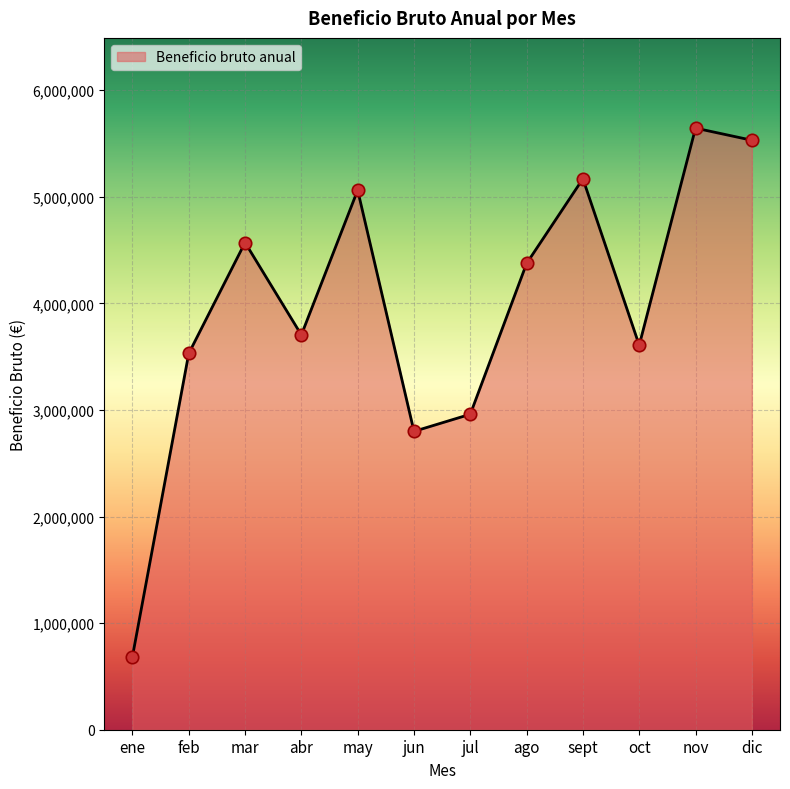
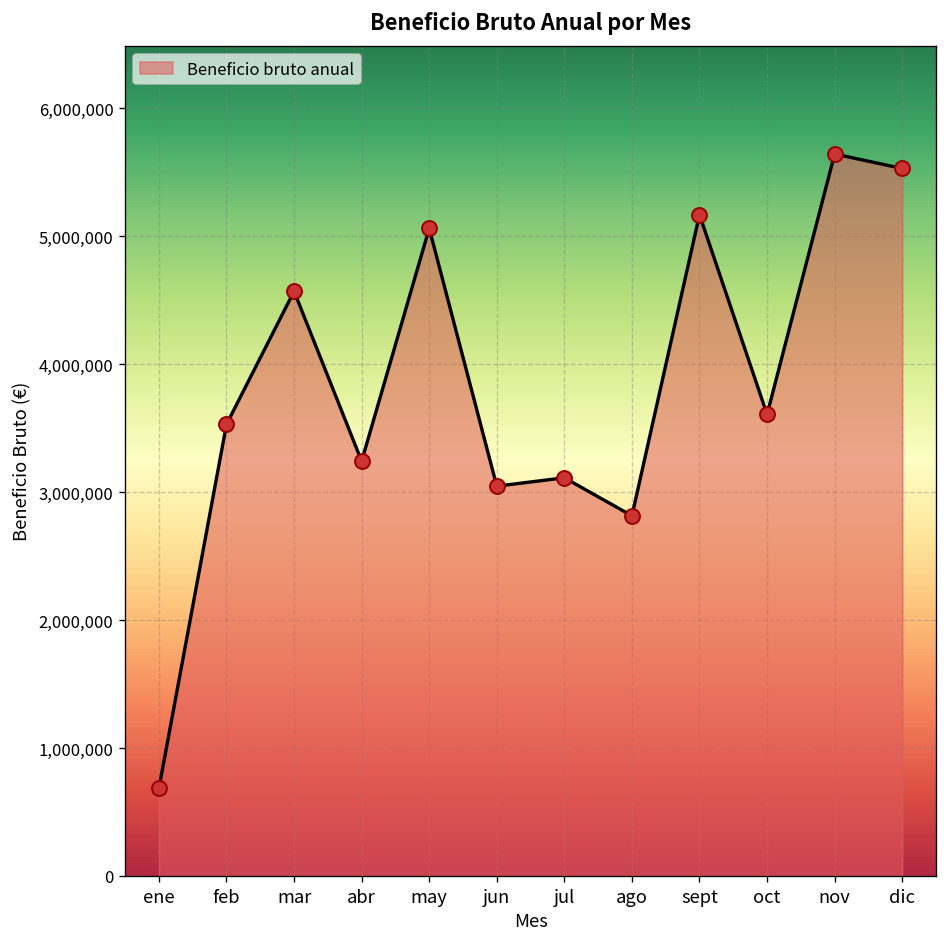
abr: 3,700,000 -> 3,240,000
jun: 2,800,000 -> 3,050,000
jul: 2,960,000 -> 3,110,000
ago: 4,370,000 -> 2,820,000
